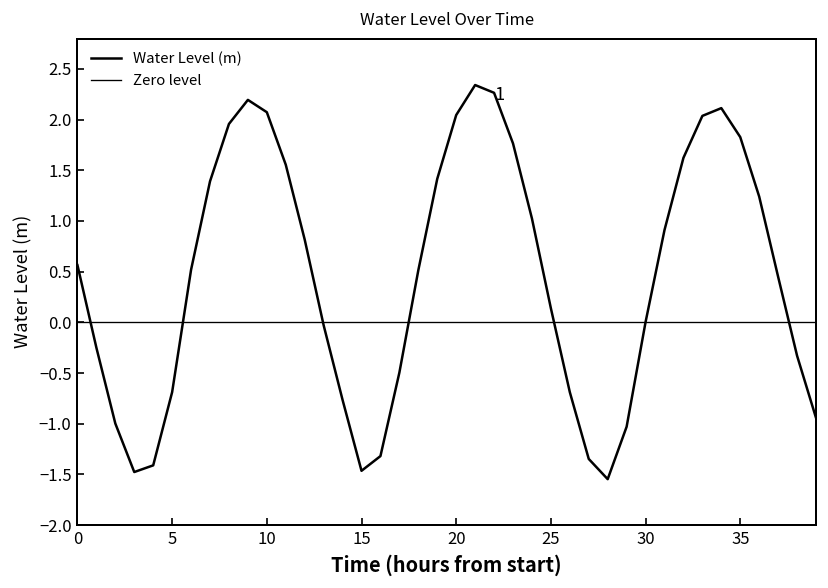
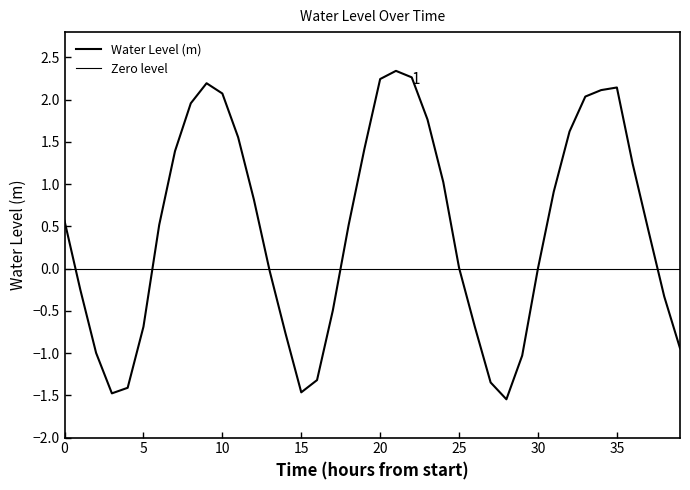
20: 2.0 -> 2.2
25: 0.1 -> 0.0
35: 1.8 -> 2.1
